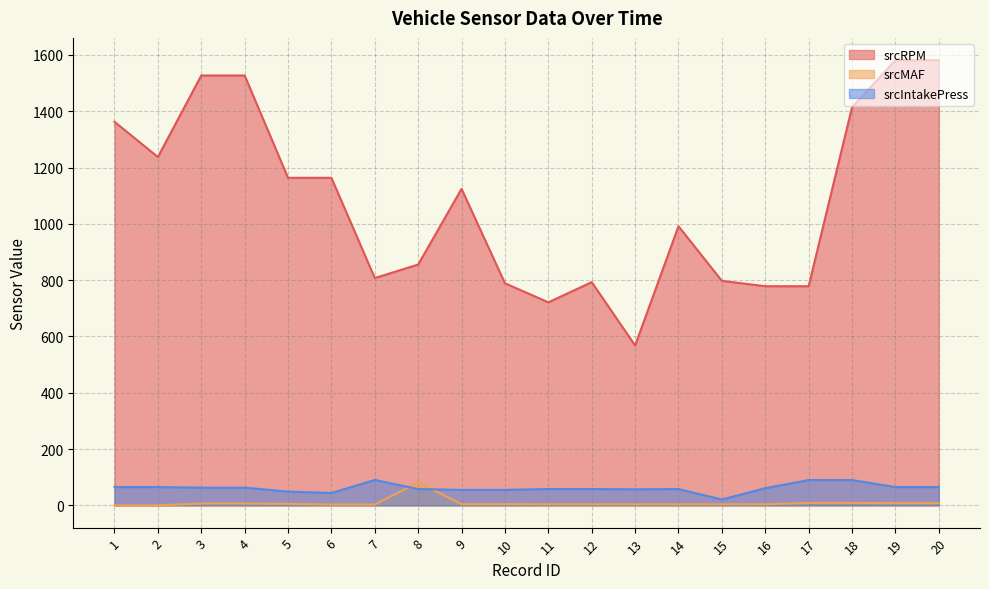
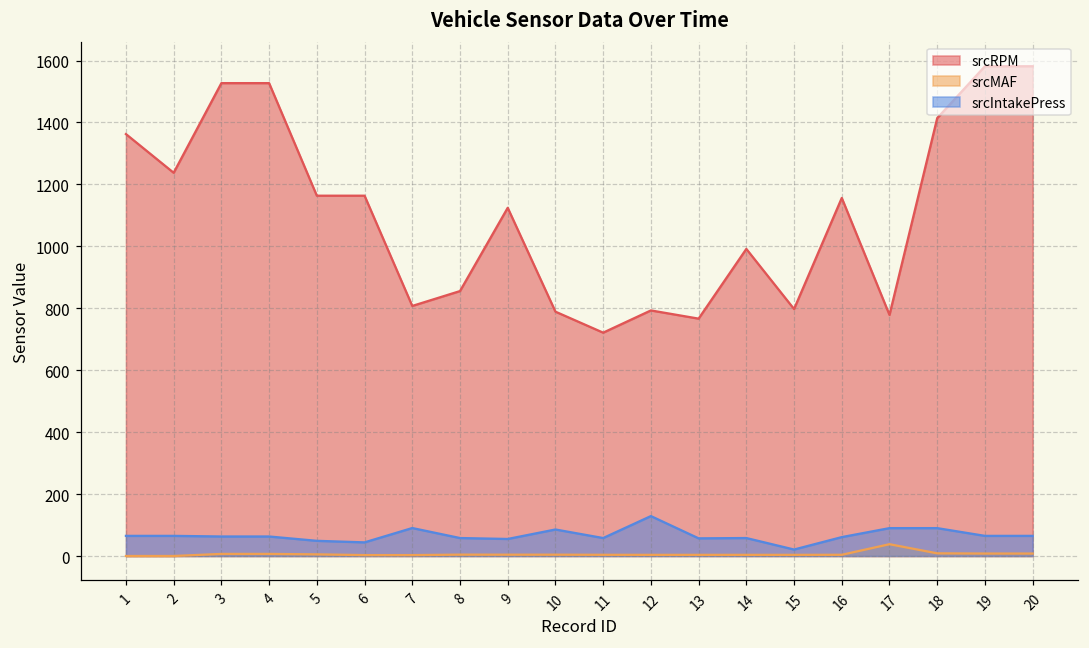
srcMAF, 8: 80 -> 0
srcIntakePress, 10: 60 -> 90
srcIntakePress, 12: 60 -> 130
srcRPM, 13: 570 -> 770
srcRPM, 16: 780 -> 1160
srcMAF, 17: 10 -> 40
